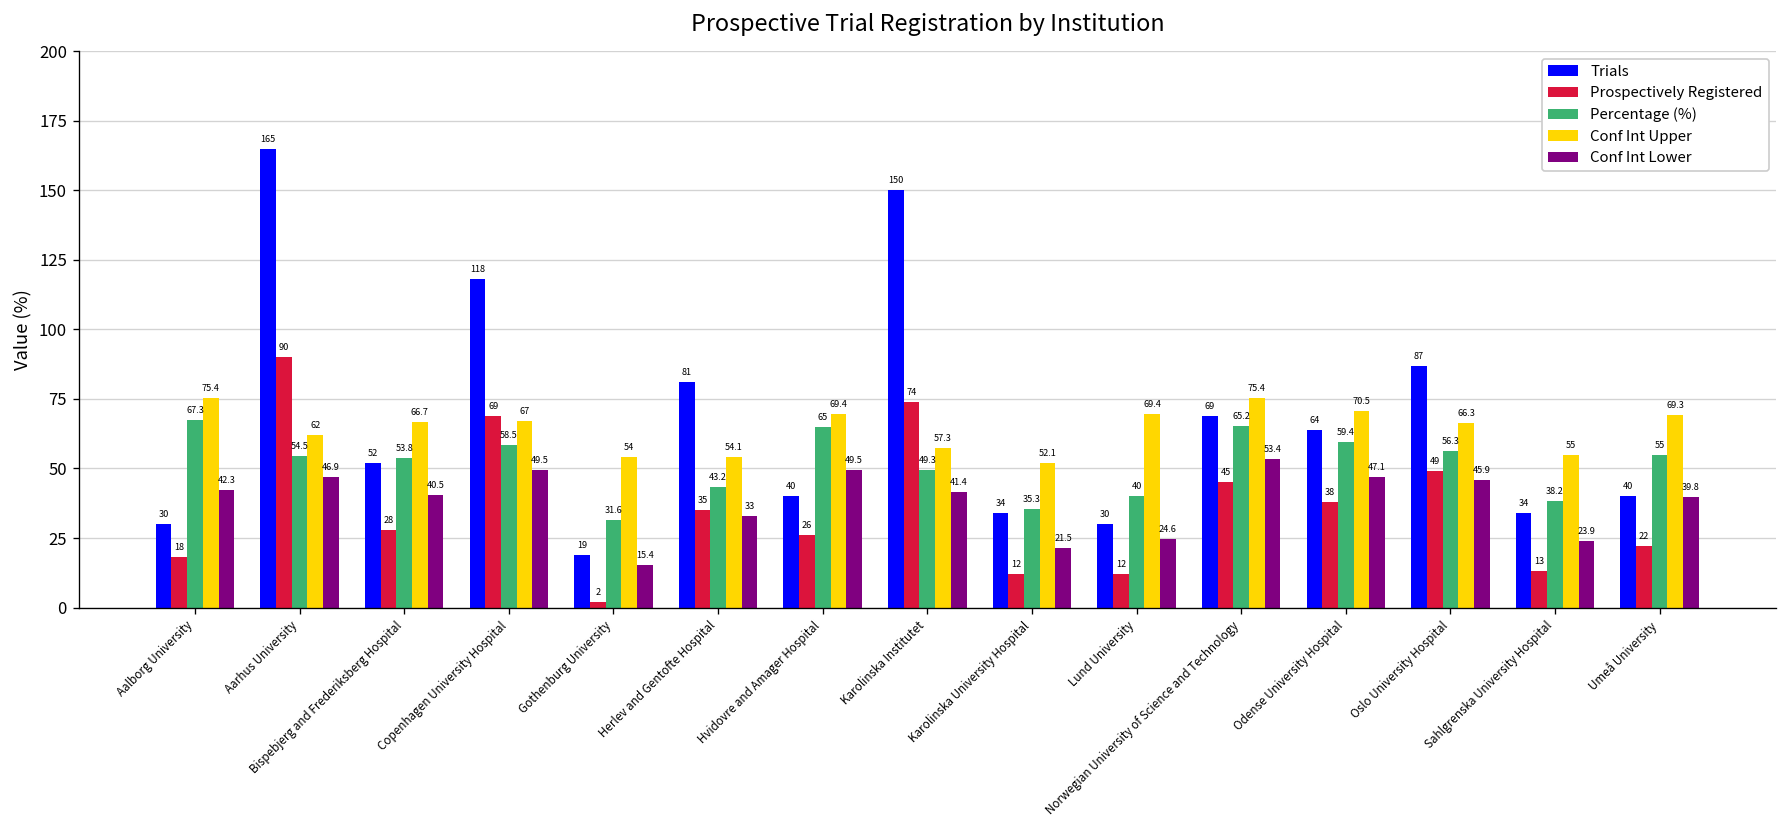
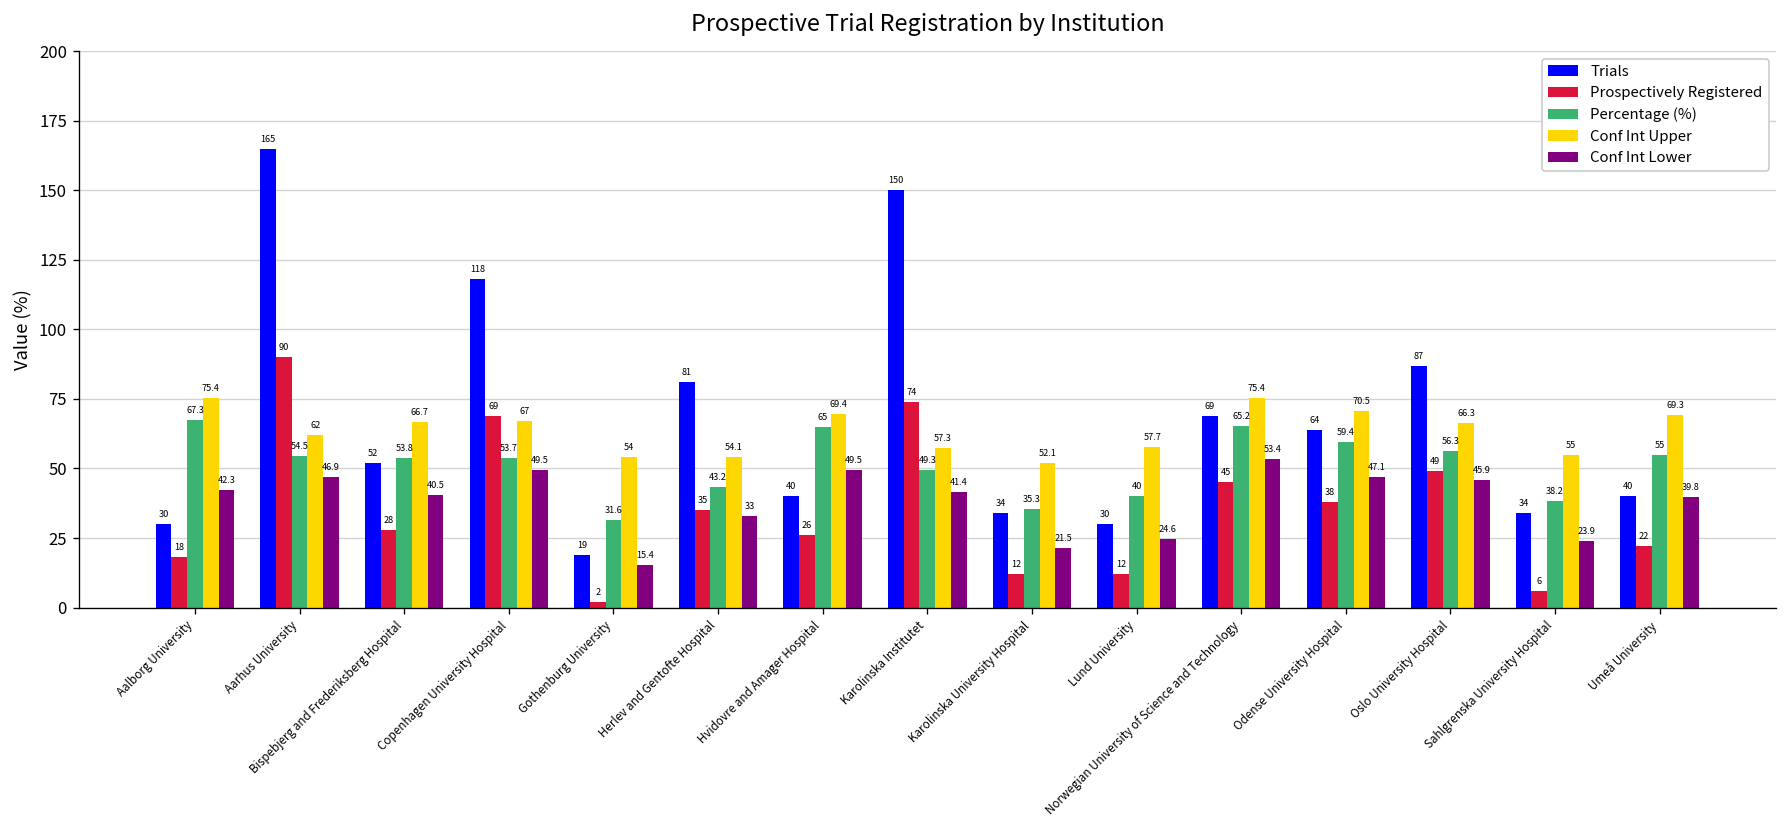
Percentage (%), Copenhagen University Hospital: 58.5 -> 53.7
Conf Int Upper, Lund University: 69.4 -> 57.7
Prospectively Registered, Sahlgrenska University Hospital: 13 -> 6
